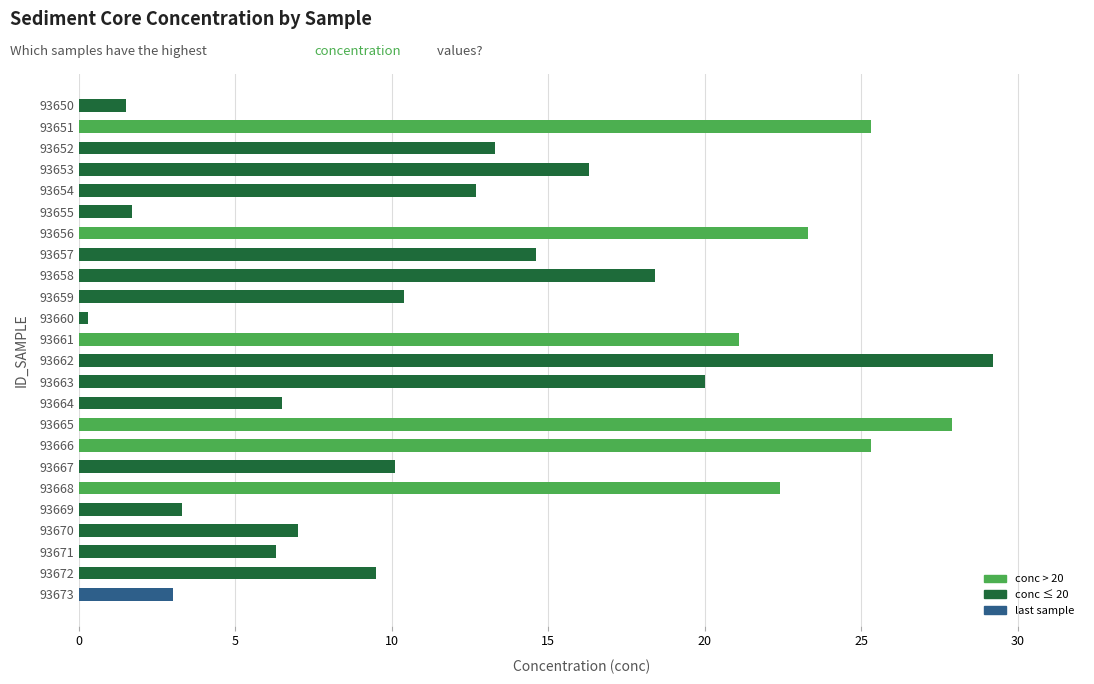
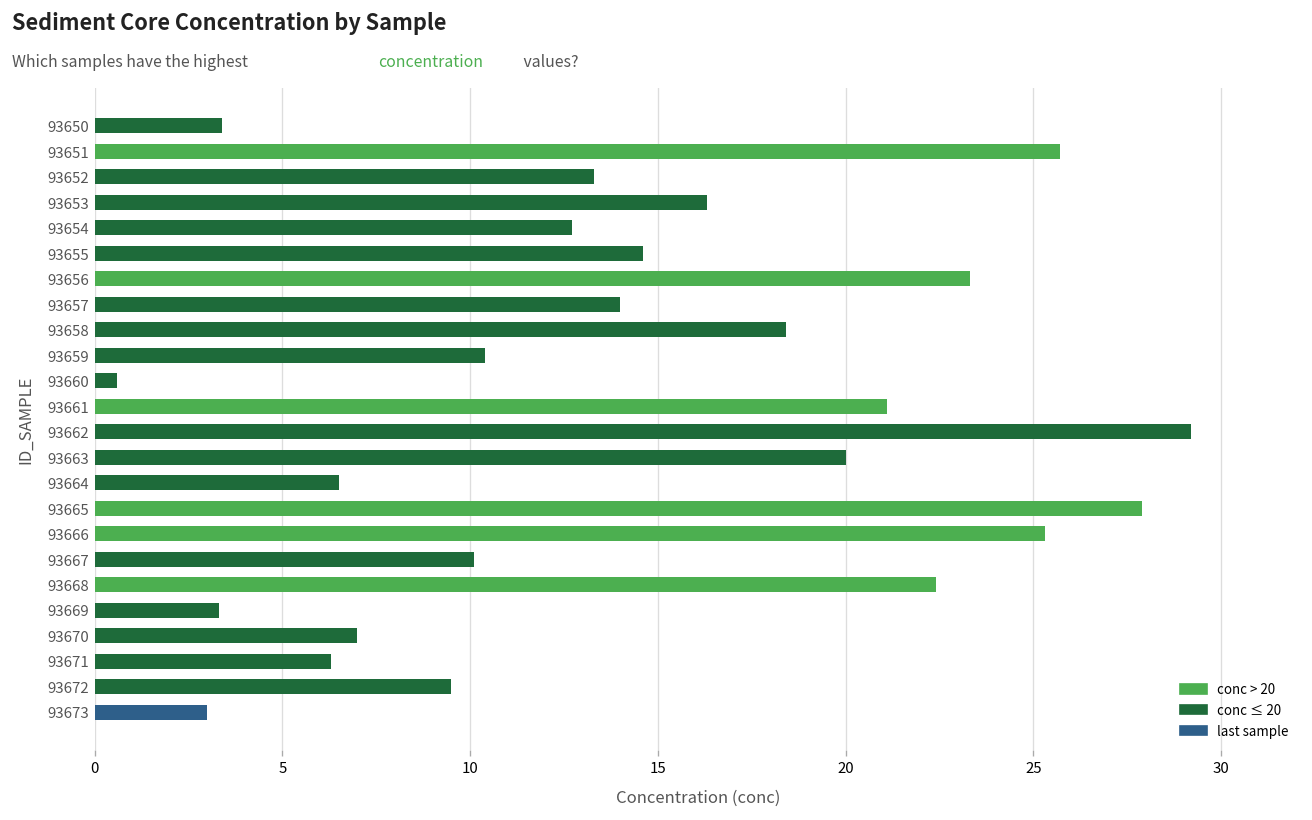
93650: 1.5 -> 3.4
93651: 25.3 -> 25.7
93655: 1.7 -> 14.6
93657: 14.6 -> 14.0
93660: 0.3 -> 0.6
